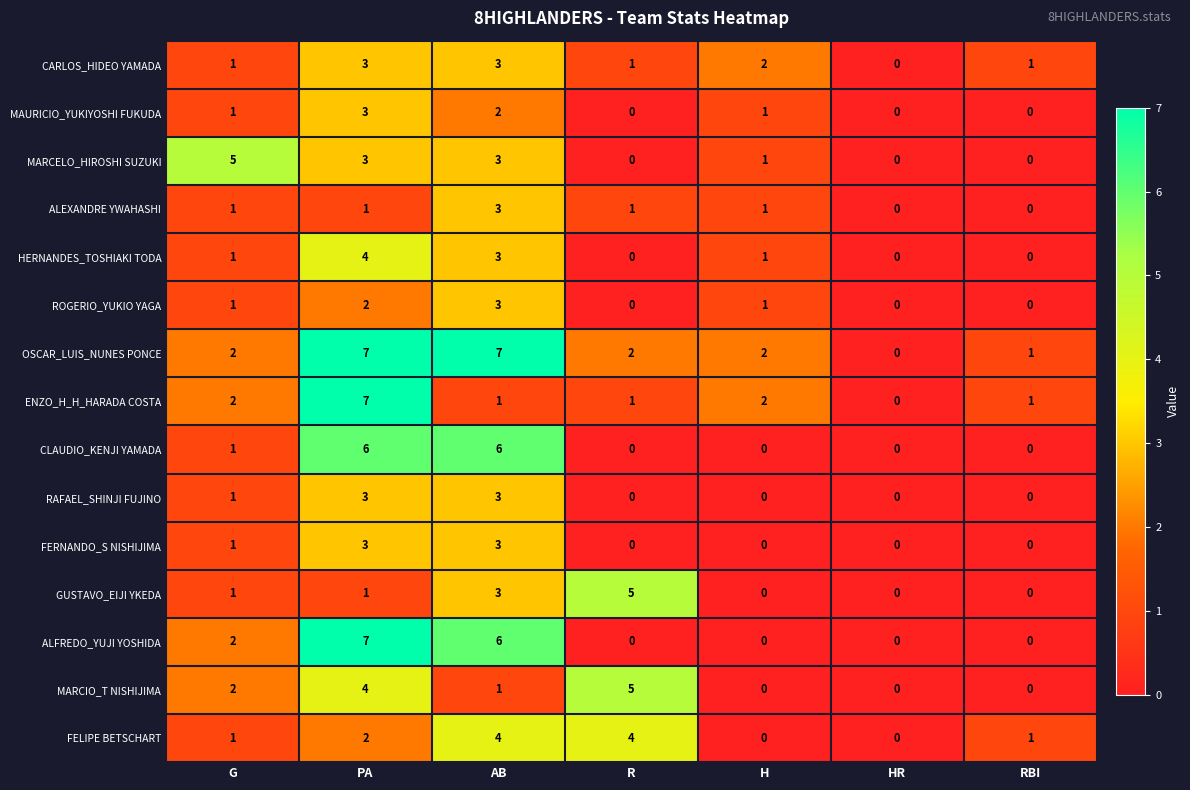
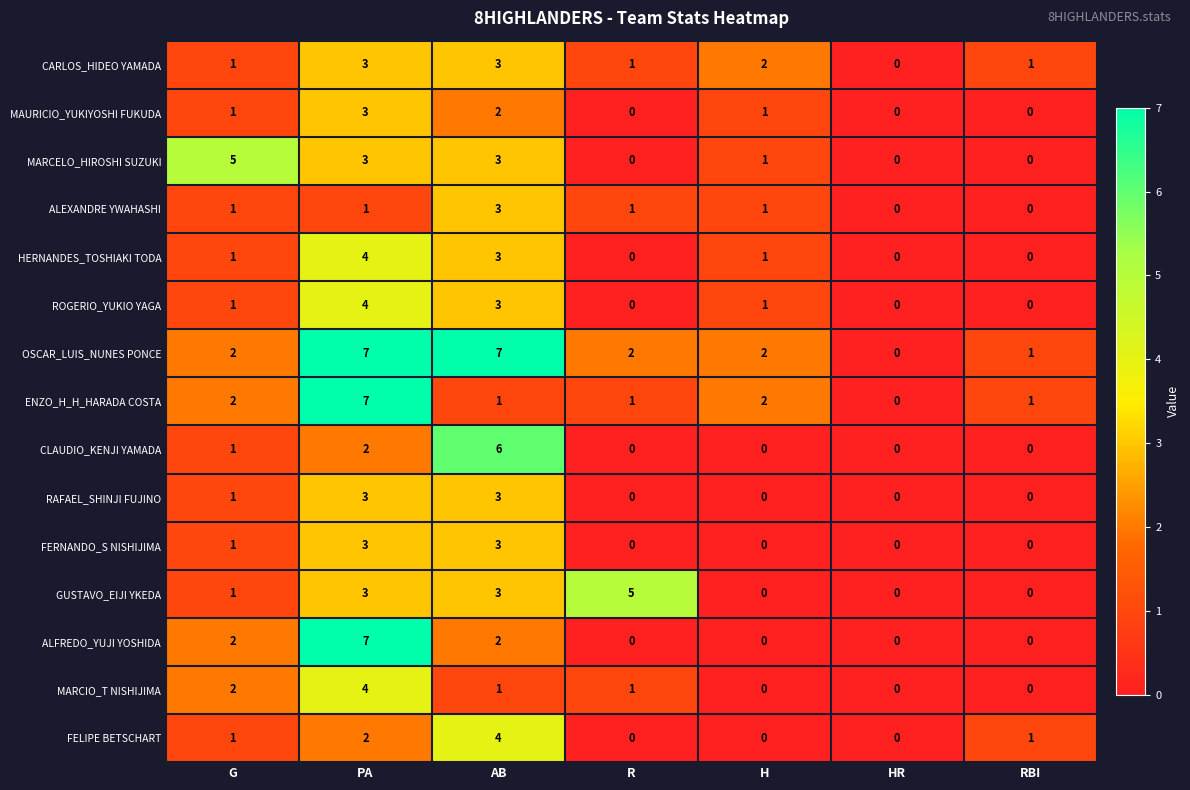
ROGERIO_YUKIO YAGA, PA: 2 -> 4
CLAUDIO_KENJI YAMADA, PA: 6 -> 2
GUSTAVO_EIJI YKEDA, PA: 1 -> 3
ALFREDO_YUJI YOSHIDA, AB: 6 -> 2
MARCIO_T NISHIJIMA, R: 5 -> 1
FELIPE BETSCHART, R: 4 -> 0
